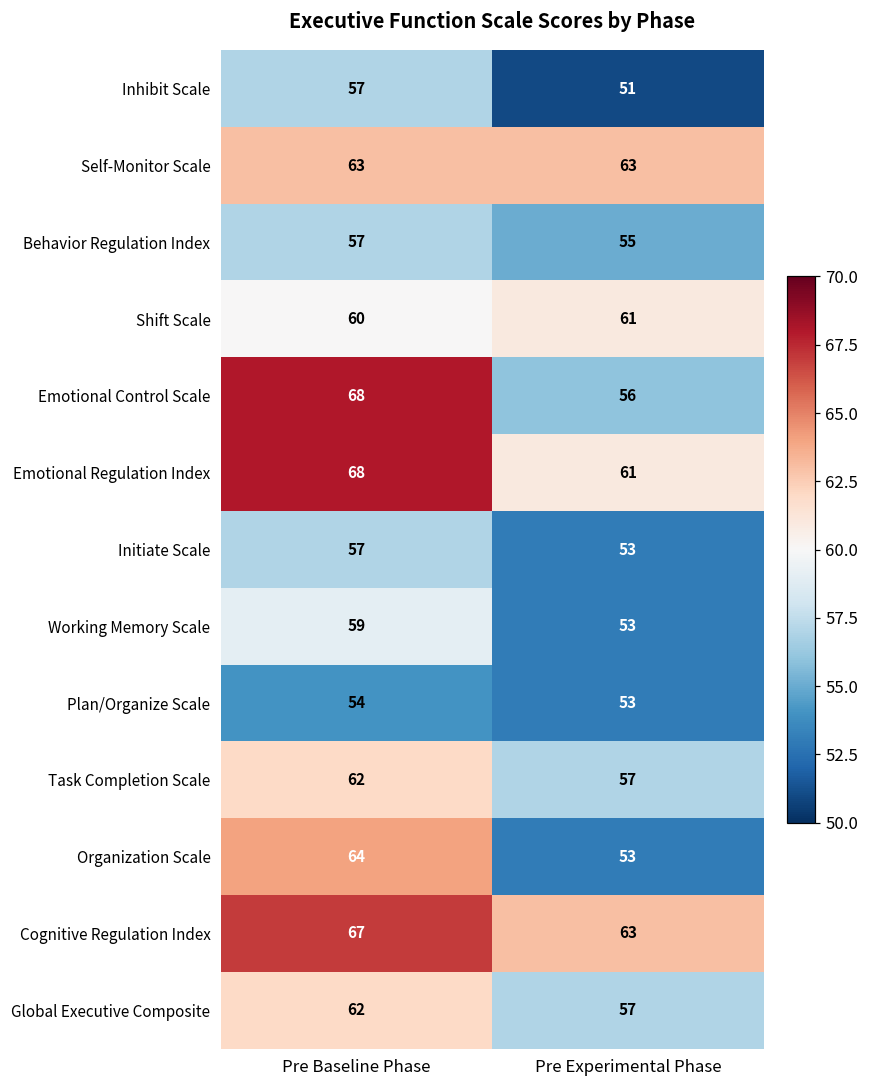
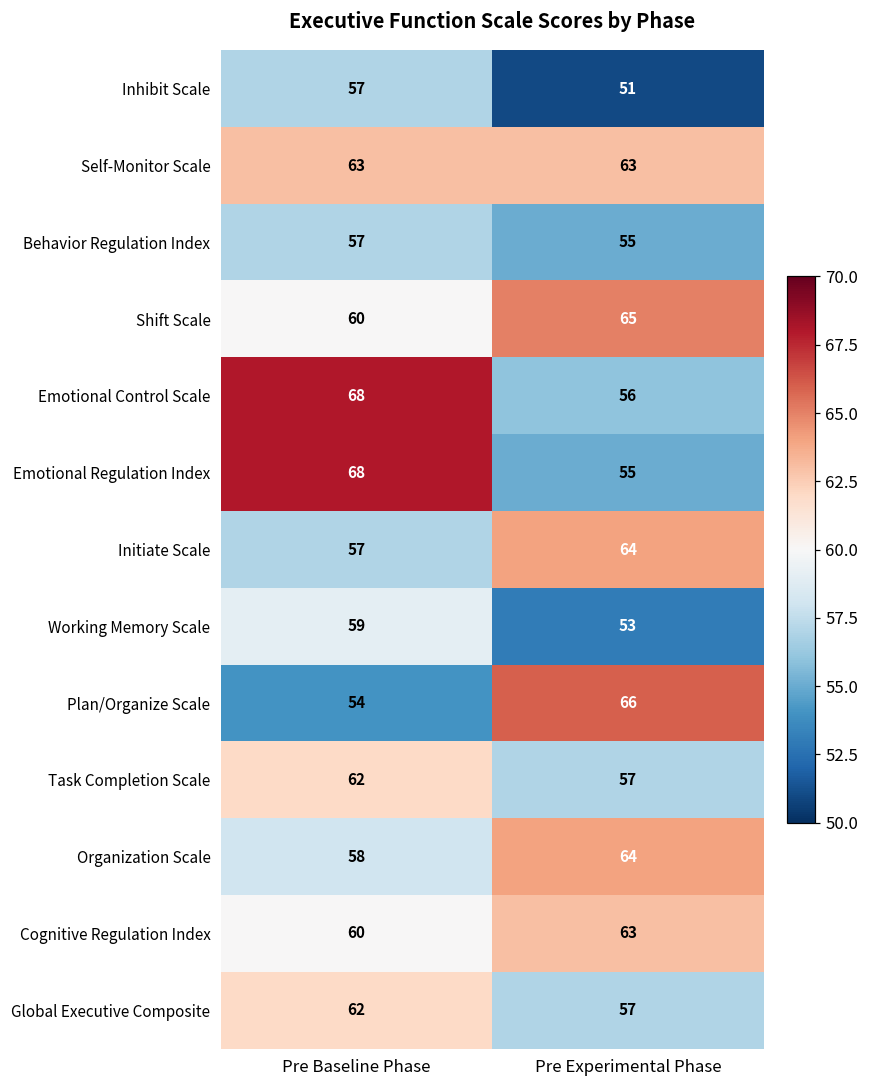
Shift Scale, Pre Experimental Phase: 61 -> 65
Emotional Regulation Index, Pre Experimental Phase: 61 -> 55
Initiate Scale, Pre Experimental Phase: 53 -> 64
Plan/Organize Scale, Pre Experimental Phase: 53 -> 66
Organization Scale, Pre Baseline Phase: 64 -> 58
Organization Scale, Pre Experimental Phase: 53 -> 64
Cognitive Regulation Index, Pre Baseline Phase: 67 -> 60
